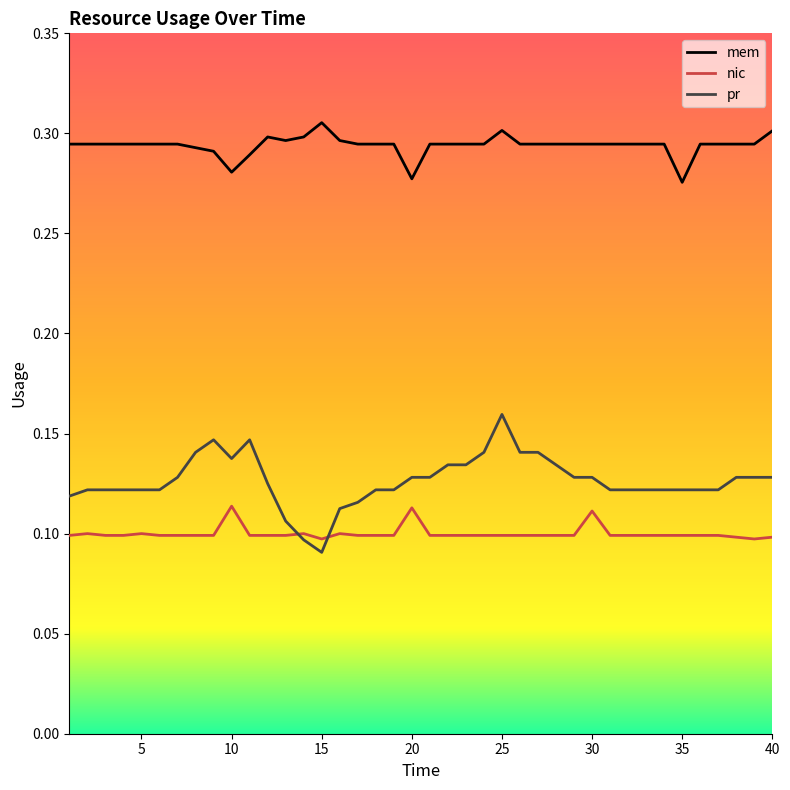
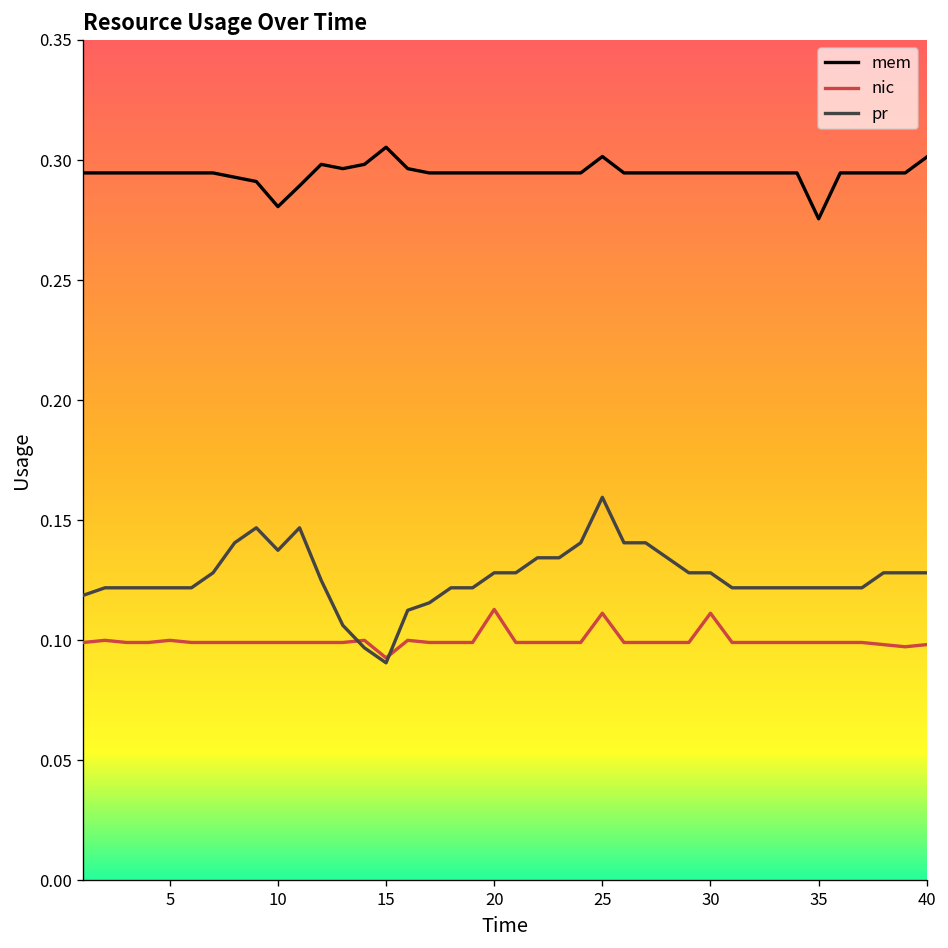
nic, 10: 0.114 -> 0.099
nic, 15: 0.097 -> 0.093
mem, 20: 0.277 -> 0.295
nic, 25: 0.099 -> 0.111
